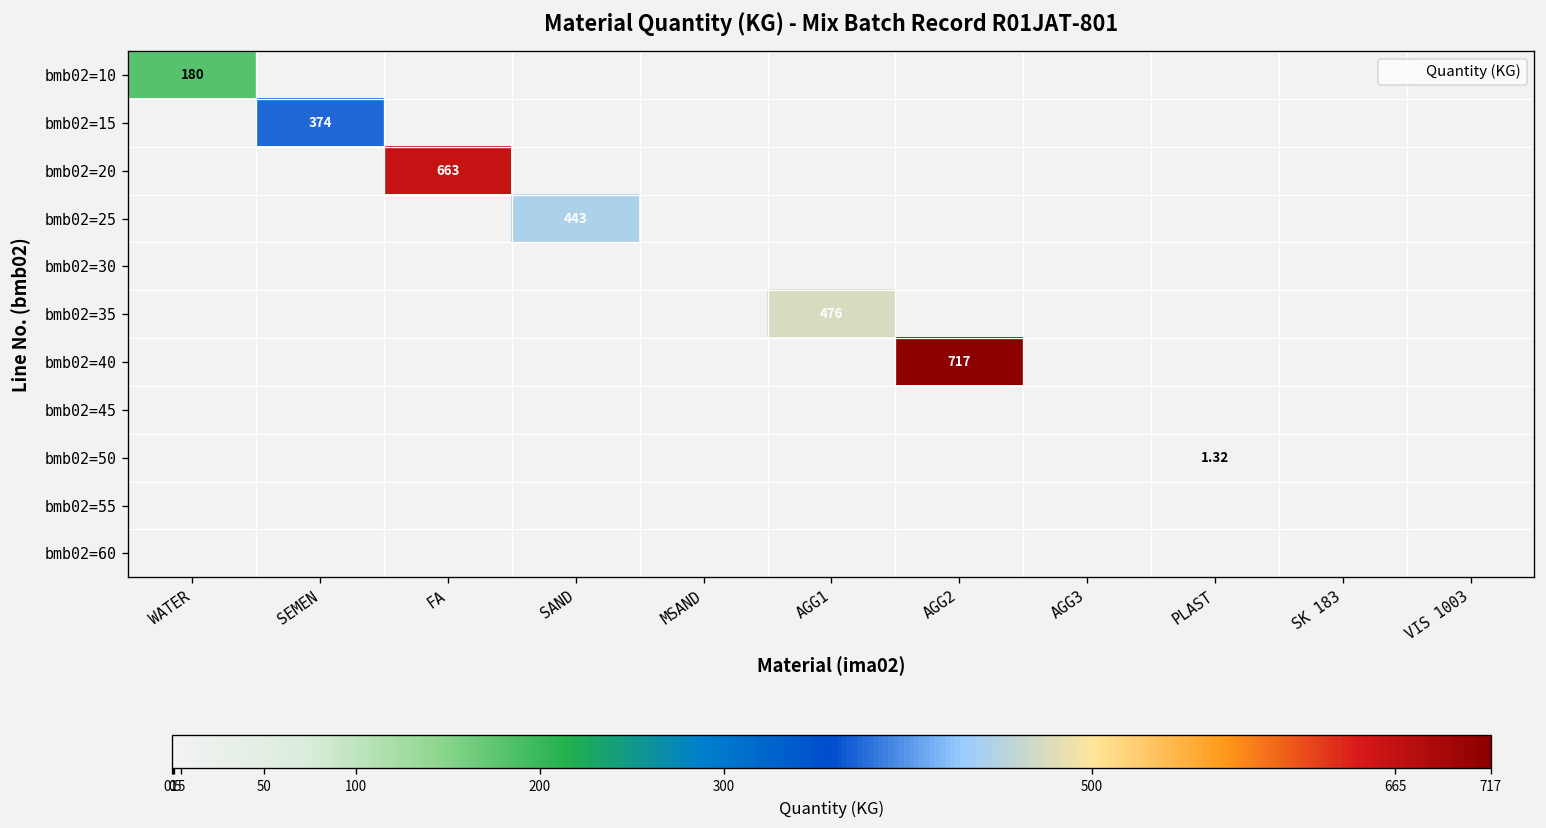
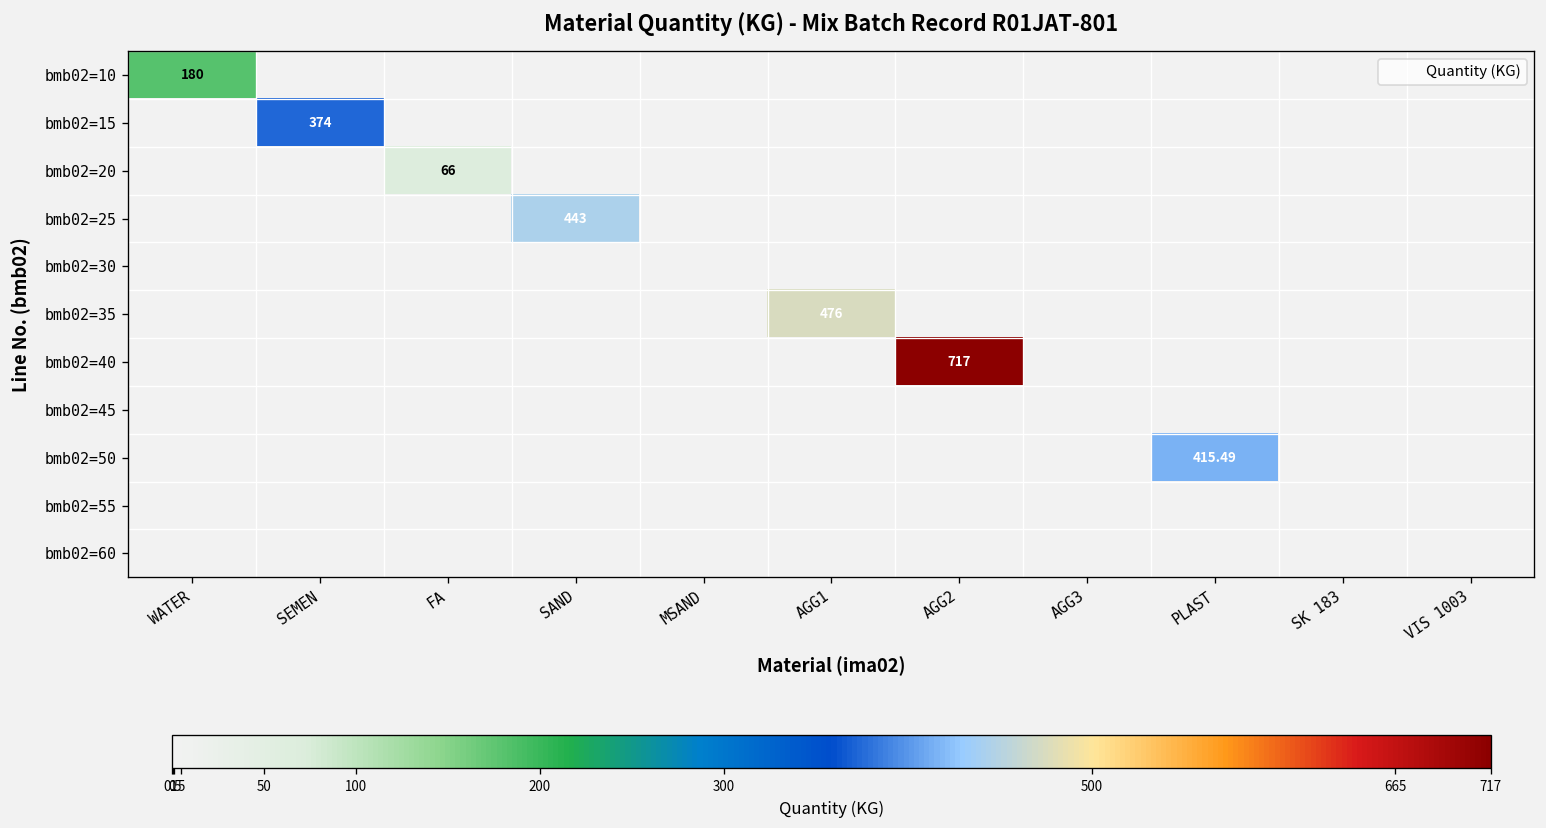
bmb02=20, FA: 663 -> 66
bmb02=50, PLAST: 1.32 -> 415.49
